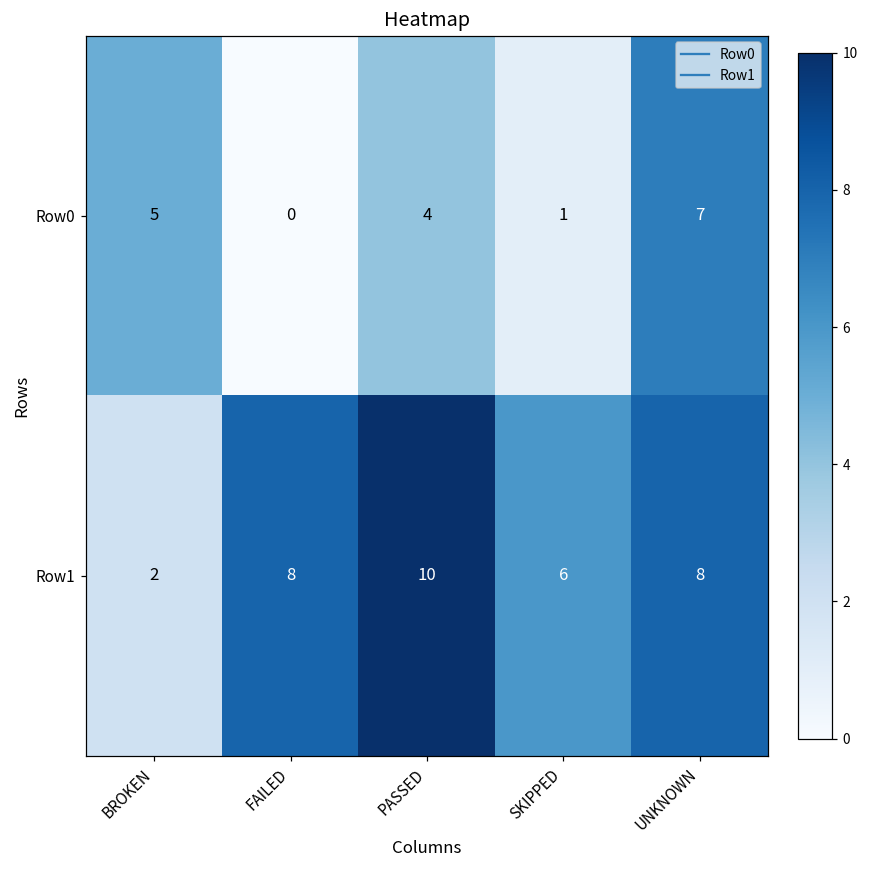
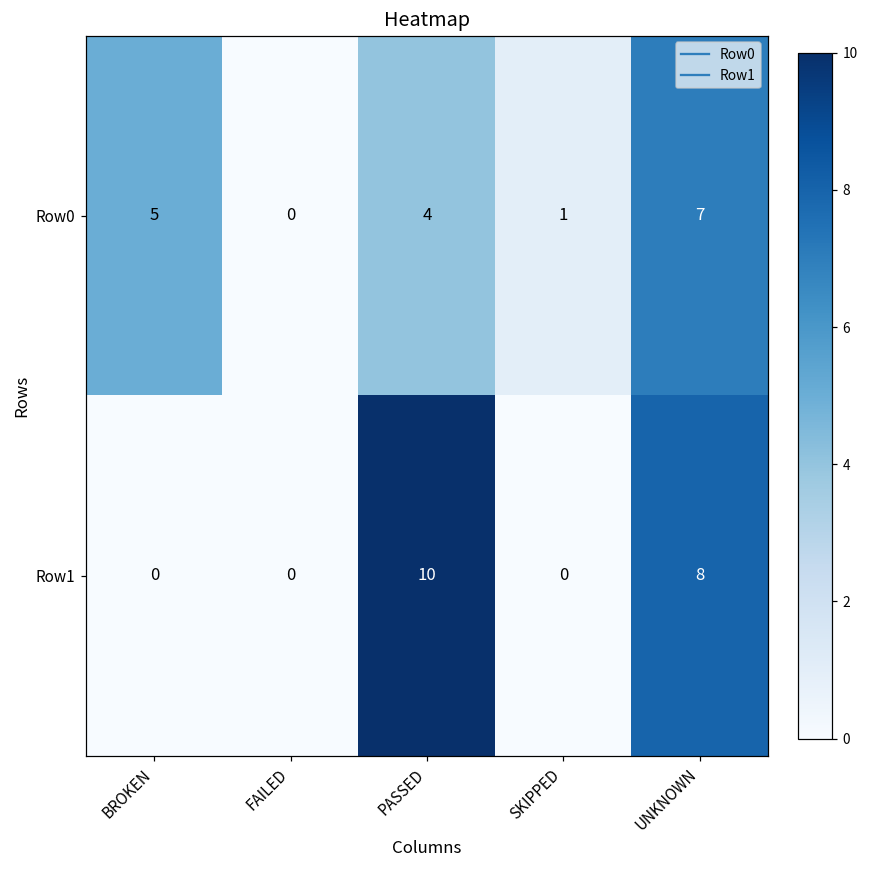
Row1, BROKEN: 2 -> 0
Row1, FAILED: 8 -> 0
Row1, SKIPPED: 6 -> 0
